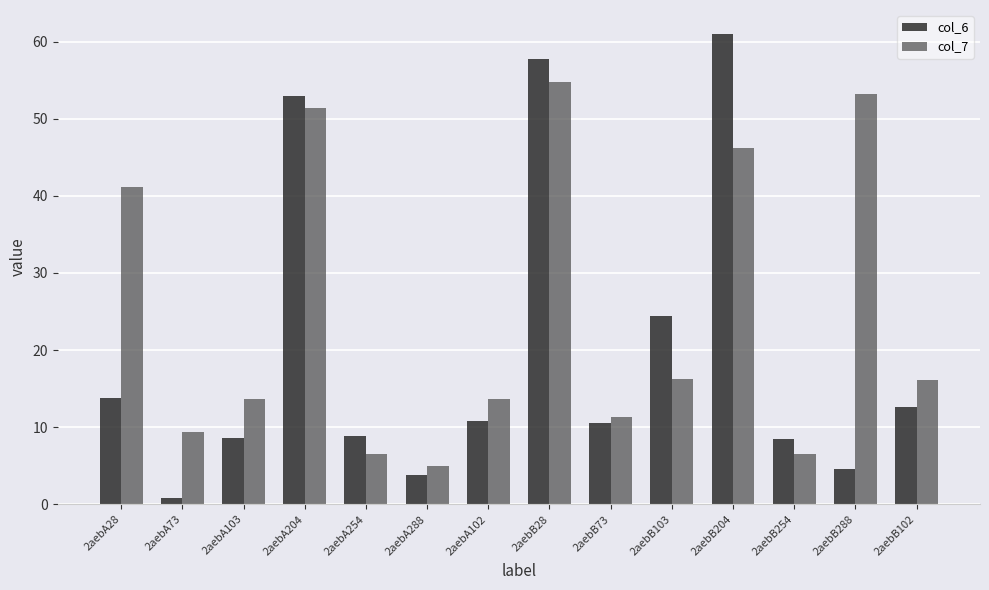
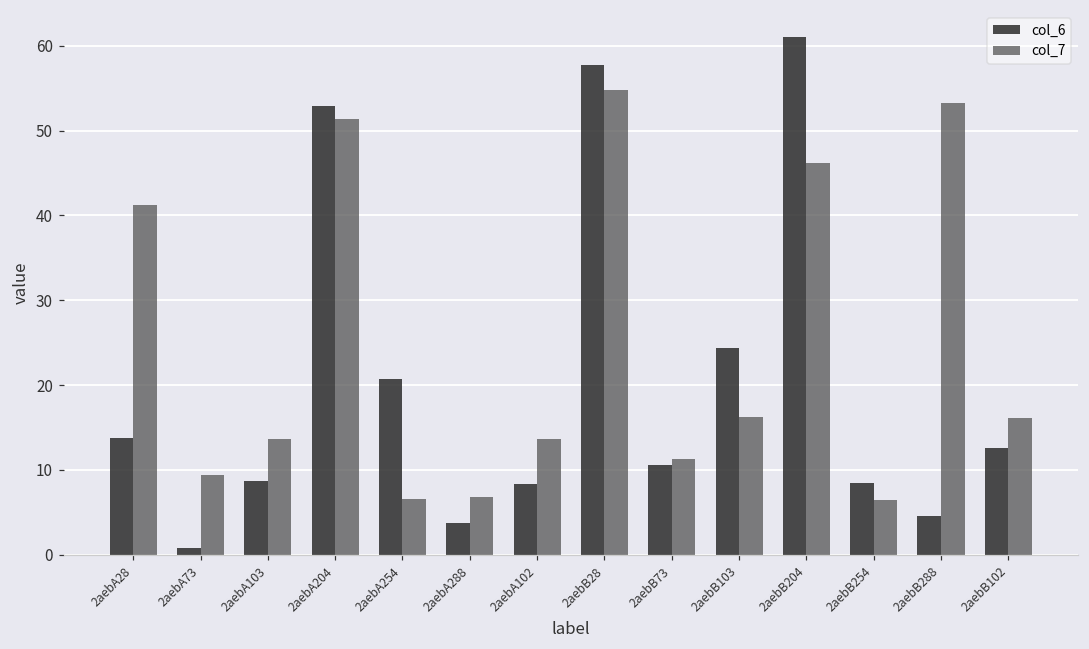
col_6, 2aebA254: 9 -> 21
col_7, 2aebA288: 5 -> 7
col_6, 2aebA102: 11 -> 8
